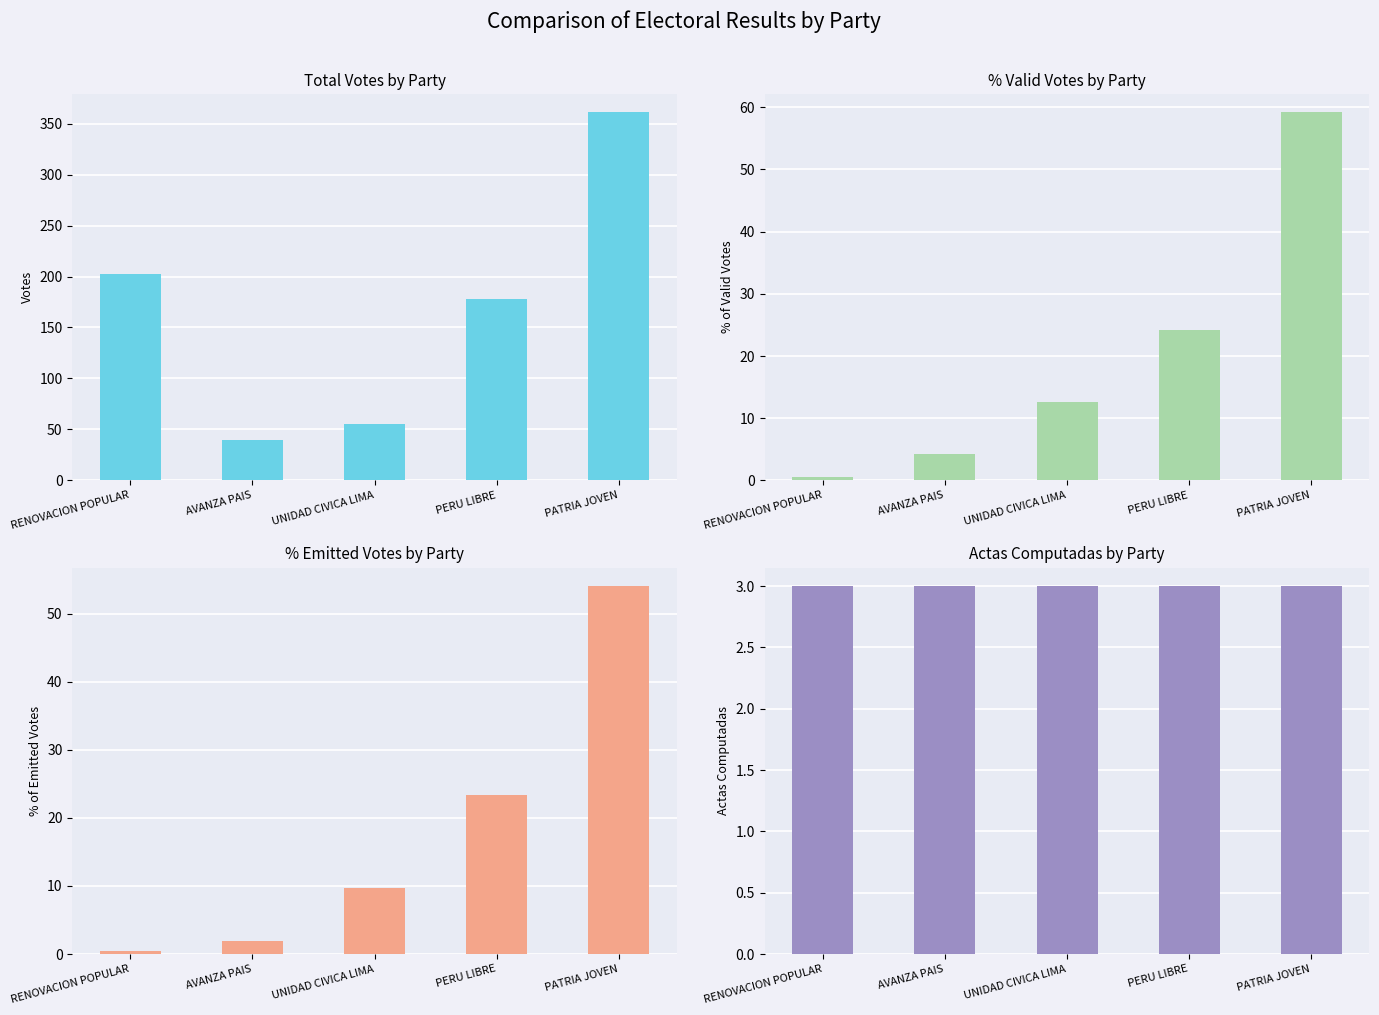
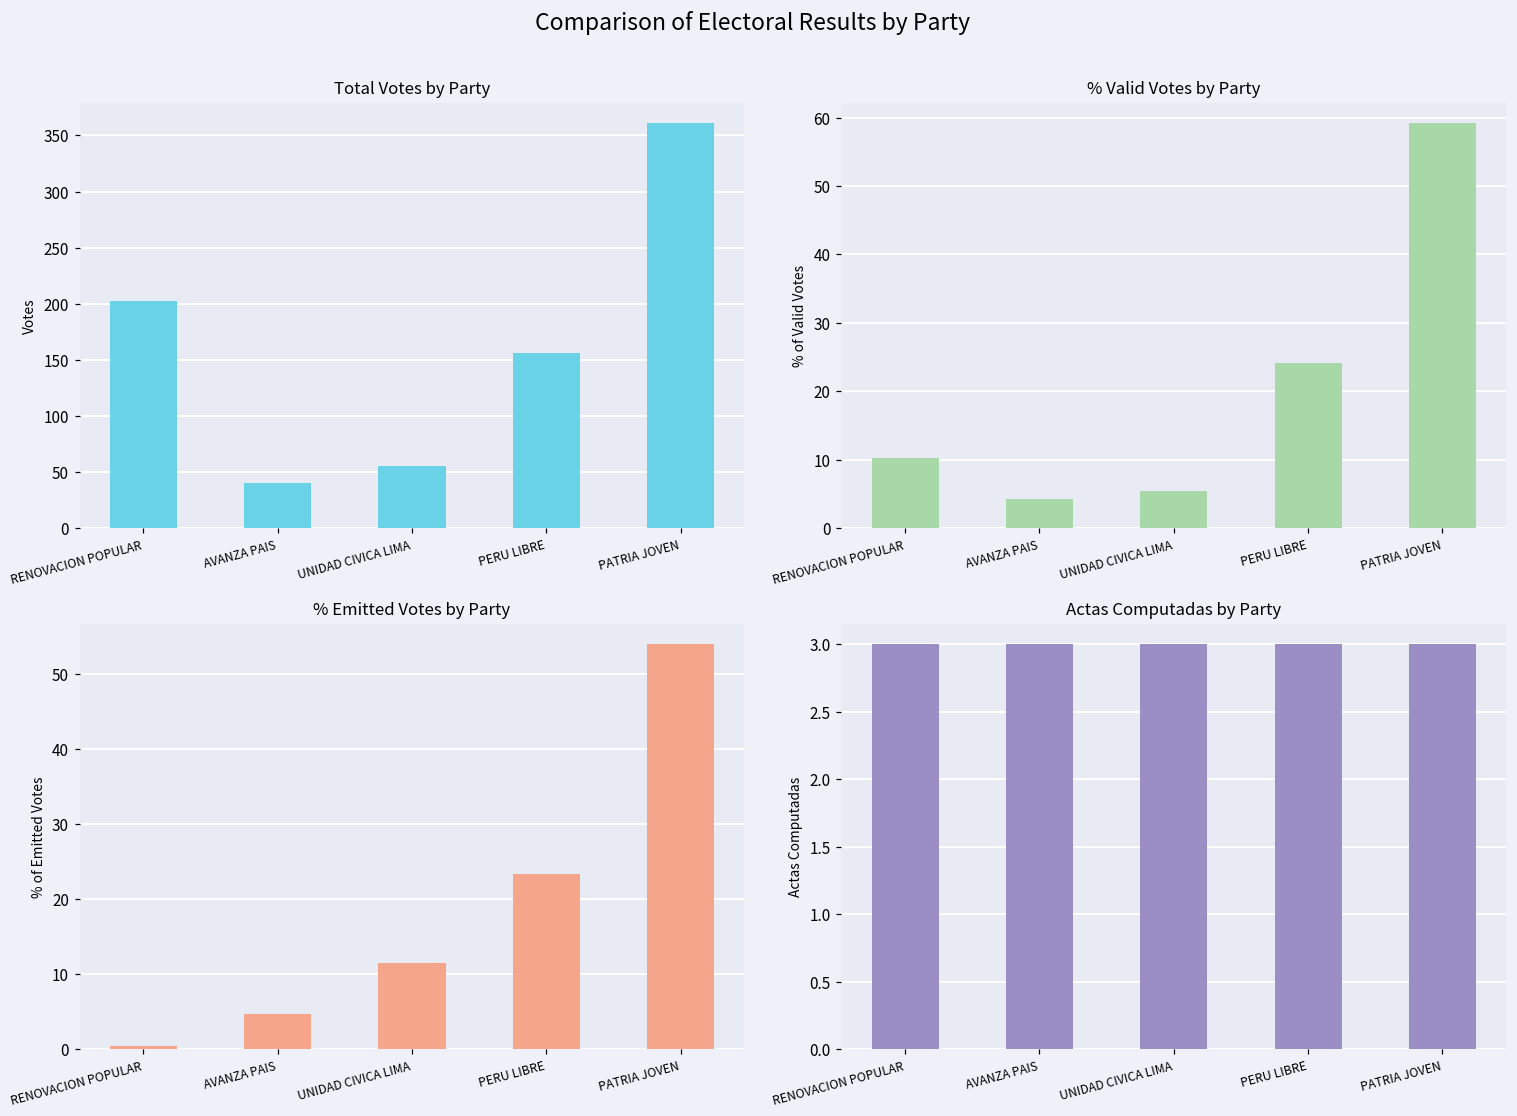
Total Votes by Party, PERU LIBRE: 178 -> 156
% Valid Votes by Party, RENOVACION POPULAR: 0 -> 10
% Valid Votes by Party, UNIDAD CIVICA LIMA: 13 -> 5
% Emitted Votes by Party, AVANZA PAIS: 2 -> 5
% Emitted Votes by Party, UNIDAD CIVICA LIMA: 10 -> 12
